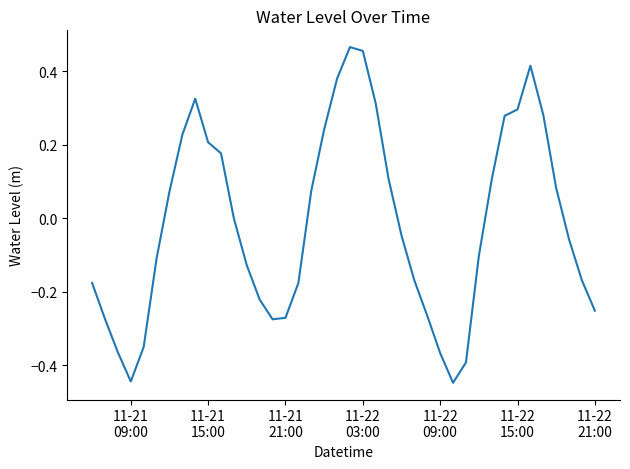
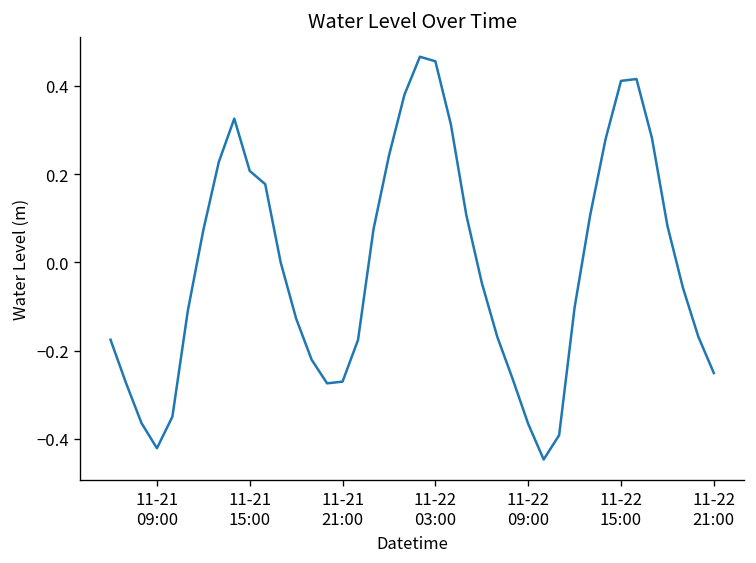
11-21 09:00: -0.44 -> -0.42
11-22 15:00: 0.30 -> 0.41
